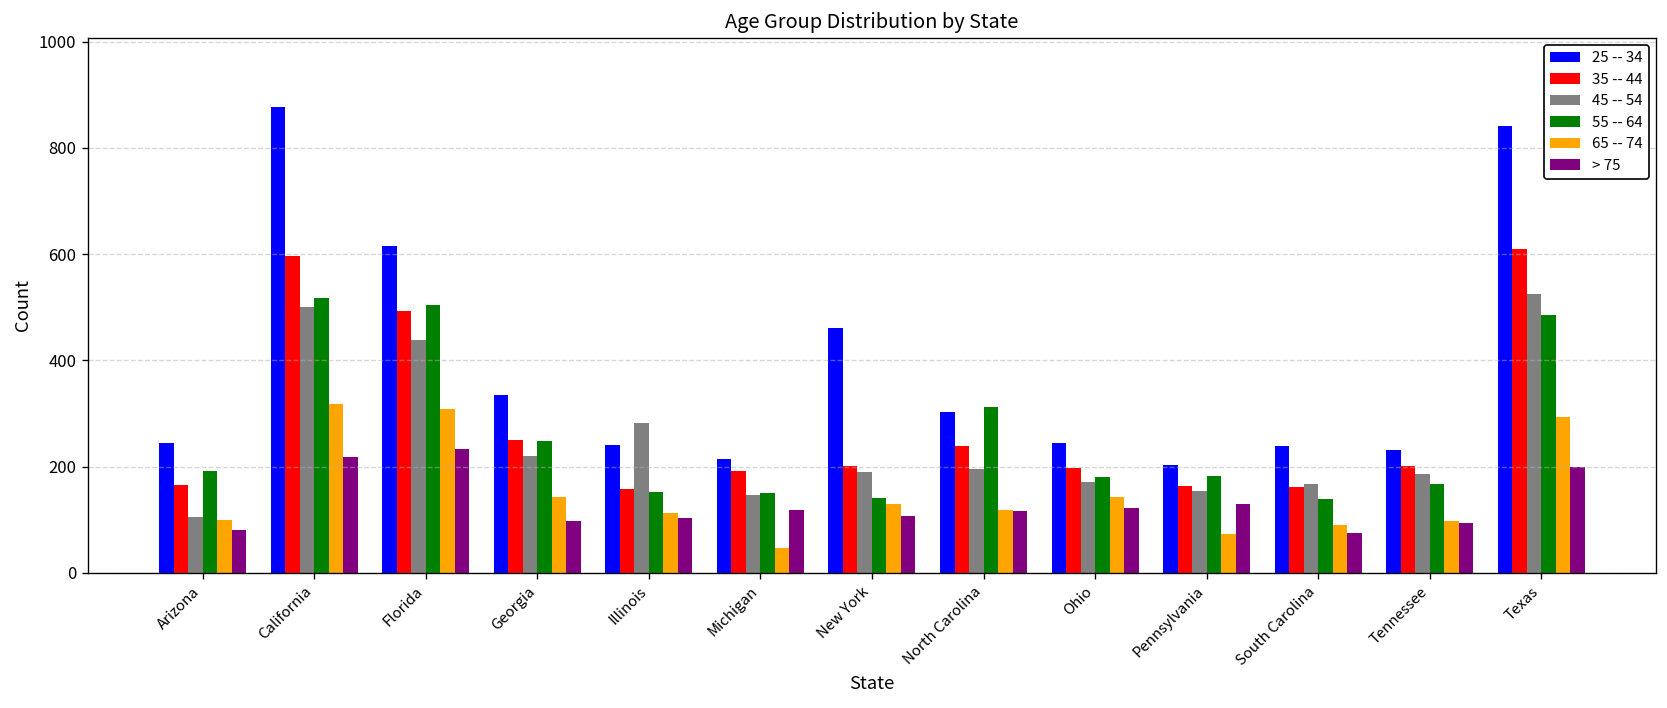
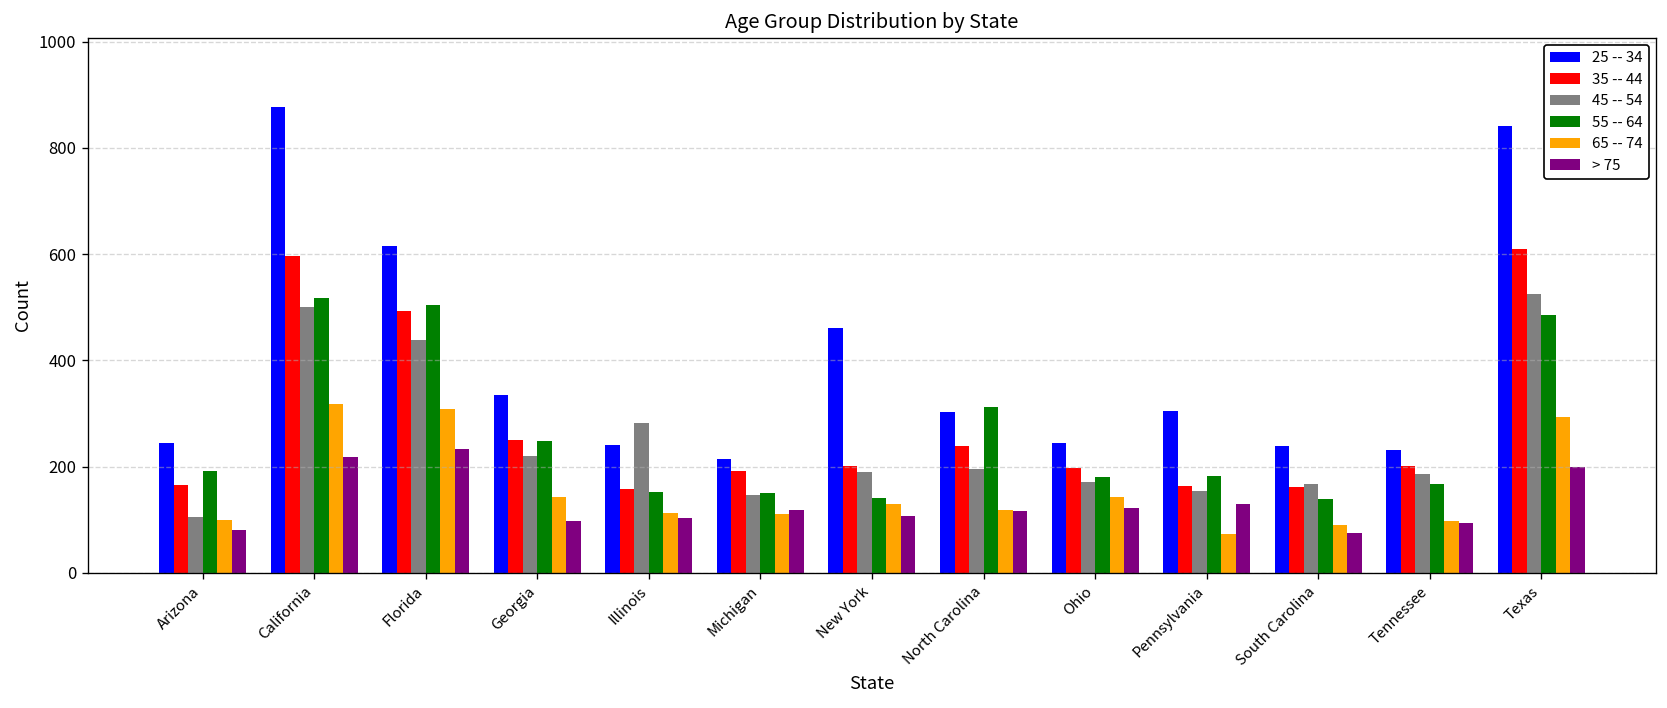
65 -- 74, Michigan: 50 -> 110
25 -- 34, Pennsylvania: 200 -> 300
